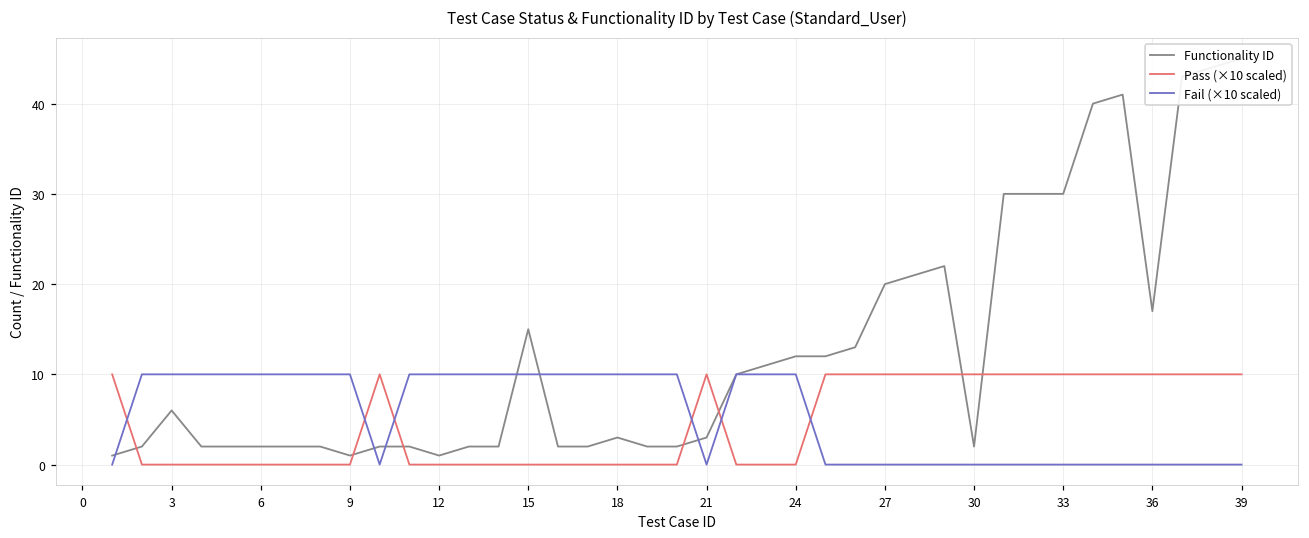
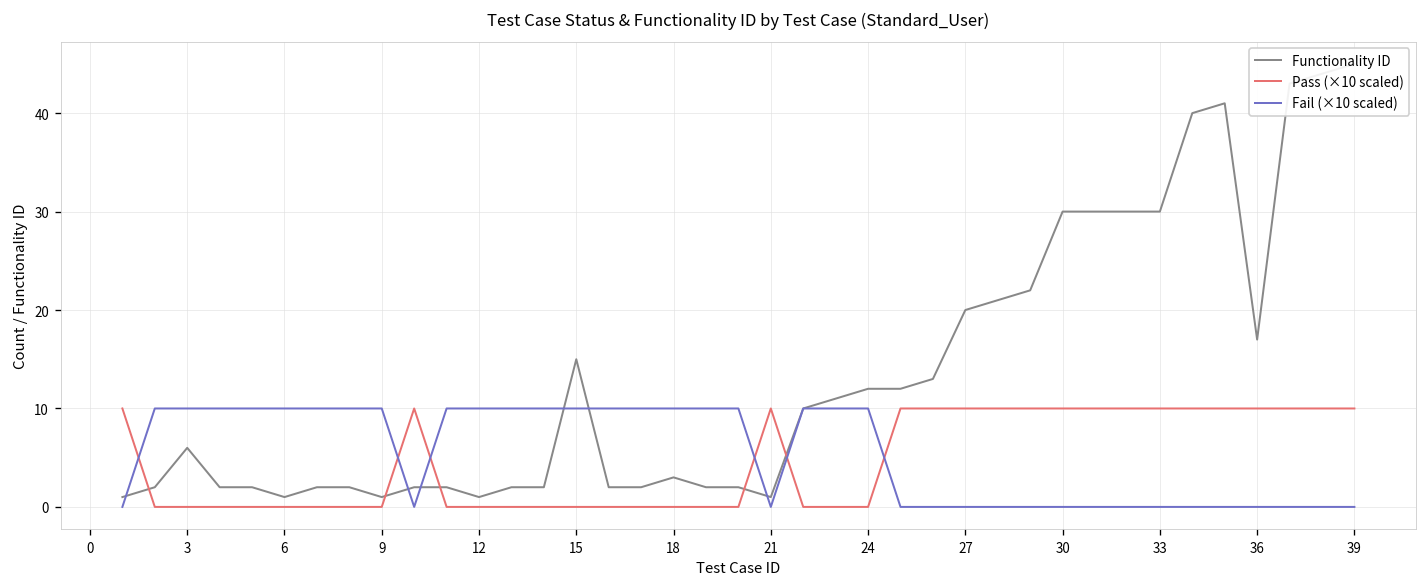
Functionality ID, 6: 2 -> 1
Functionality ID, 21: 3 -> 1
Functionality ID, 30: 2 -> 30
